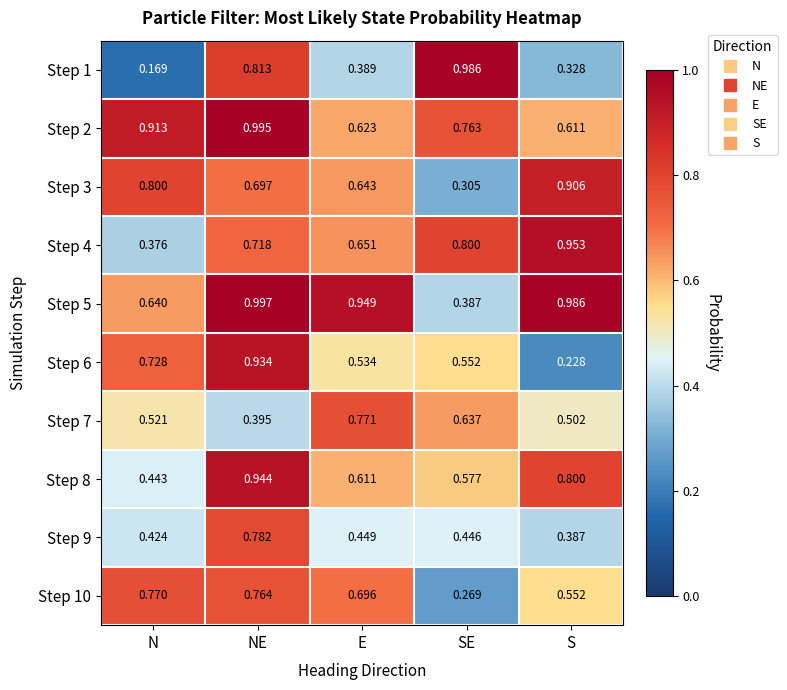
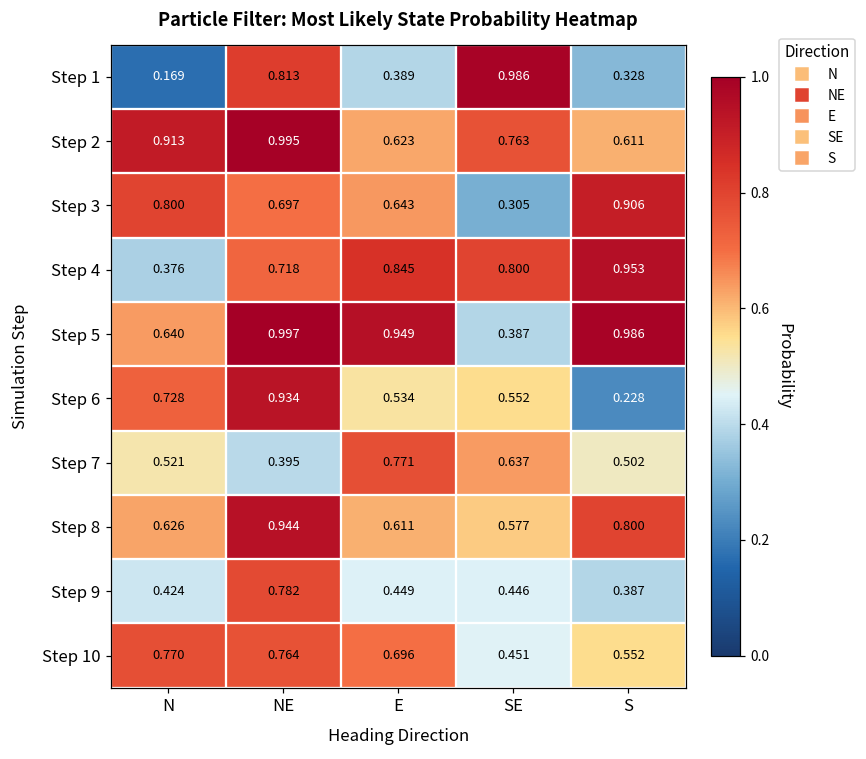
Step 4, E: 0.651 -> 0.845
Step 8, N: 0.443 -> 0.626
Step 10, SE: 0.269 -> 0.451
